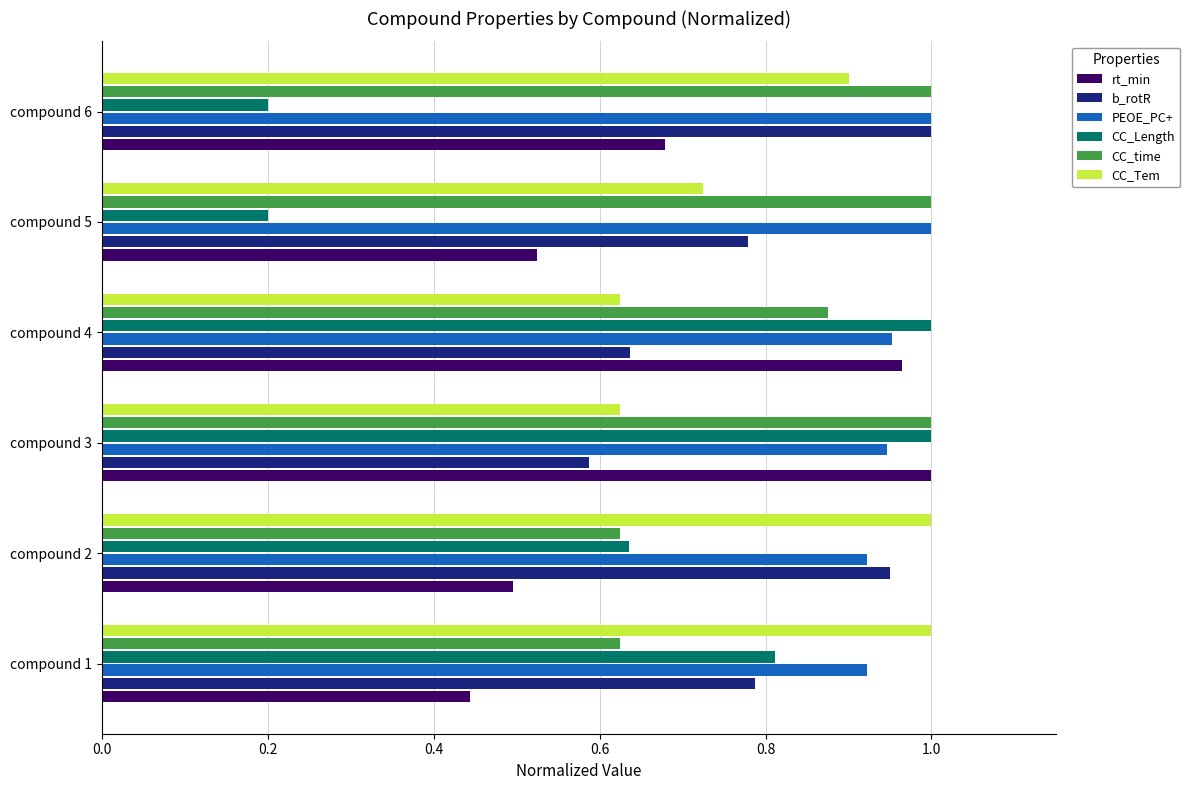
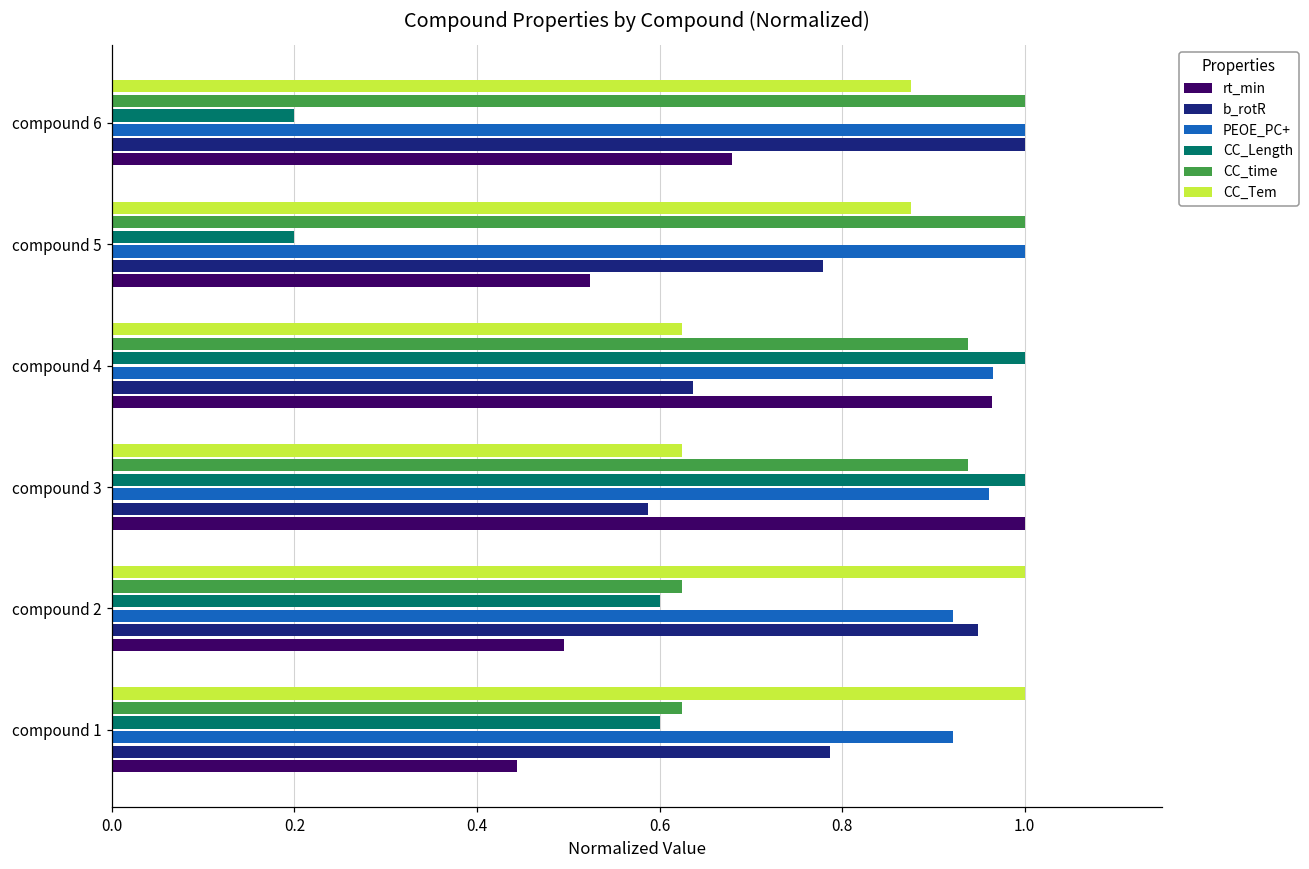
CC_Tem, compound 6: 0.90 -> 0.88
CC_Tem, compound 5: 0.73 -> 0.88
CC_time, compound 4: 0.88 -> 0.94
PEOE_PC+, compound 4: 0.95 -> 0.97
CC_time, compound 3: 1.00 -> 0.94
PEOE_PC+, compound 3: 0.95 -> 0.96
CC_Length, compound 2: 0.64 -> 0.60
CC_Length, compound 1: 0.81 -> 0.60
